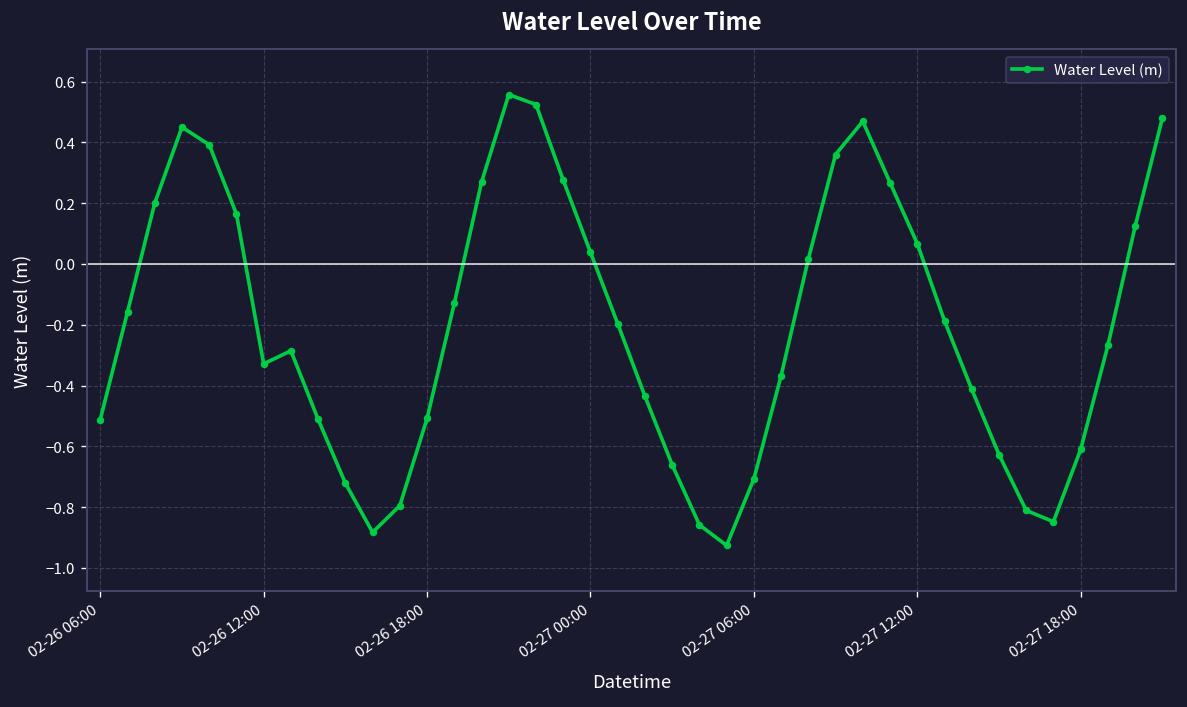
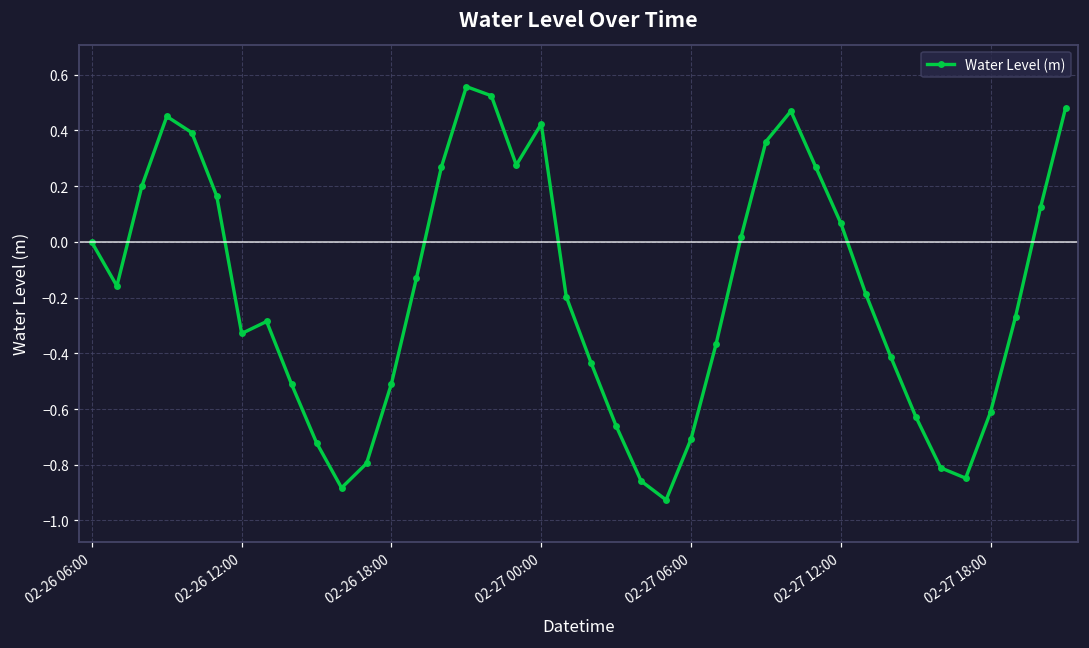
02-26 06:00: -0.51 -> 0.00
02-27 00:00: 0.04 -> 0.42
